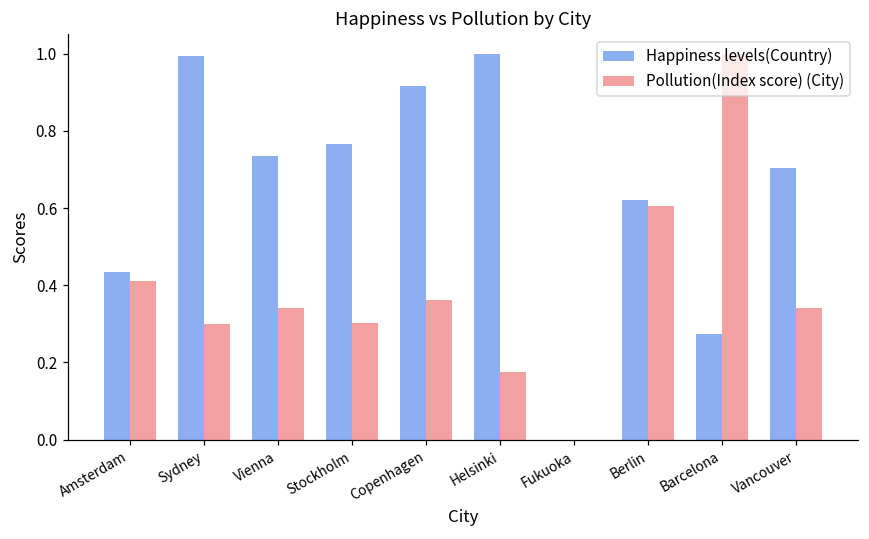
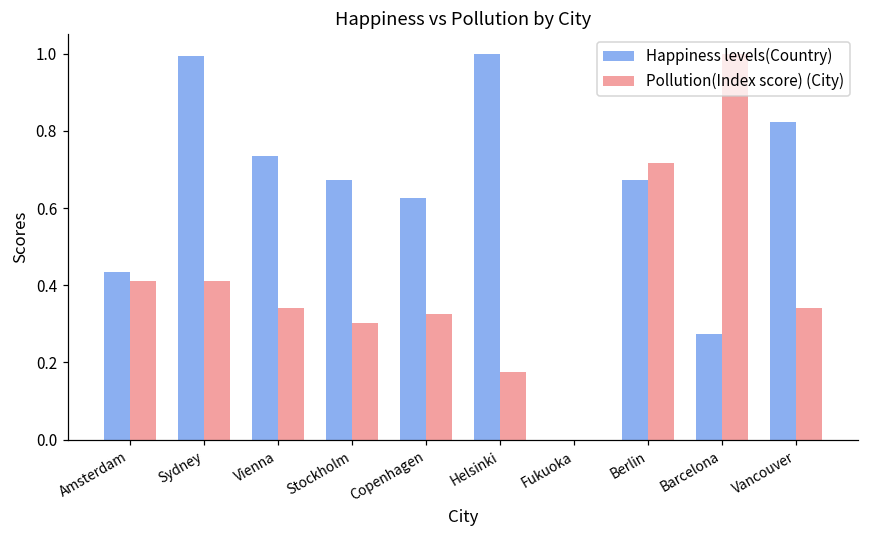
Pollution(Index score) (City), Sydney: 0.30 -> 0.41
Happiness levels(Country), Stockholm: 0.77 -> 0.67
Happiness levels(Country), Copenhagen: 0.92 -> 0.63
Pollution(Index score) (City), Copenhagen: 0.36 -> 0.33
Happiness levels(Country), Berlin: 0.62 -> 0.67
Pollution(Index score) (City), Berlin: 0.60 -> 0.72
Happiness levels(Country), Vancouver: 0.70 -> 0.82
